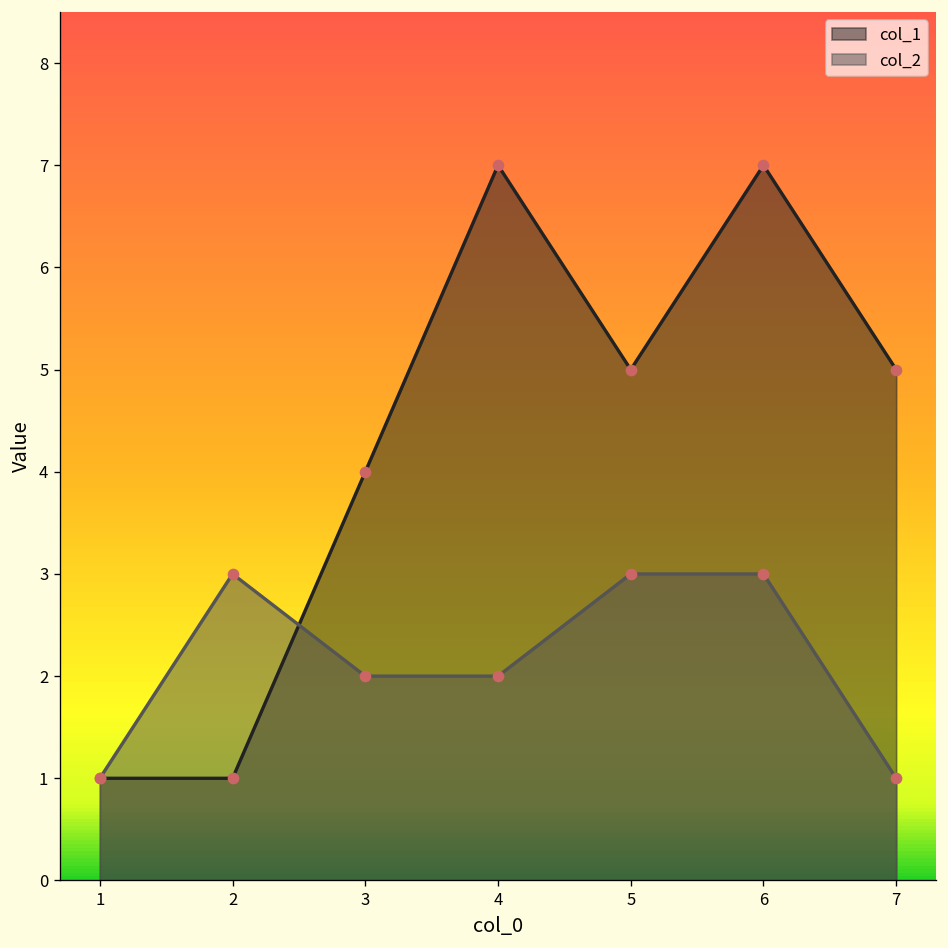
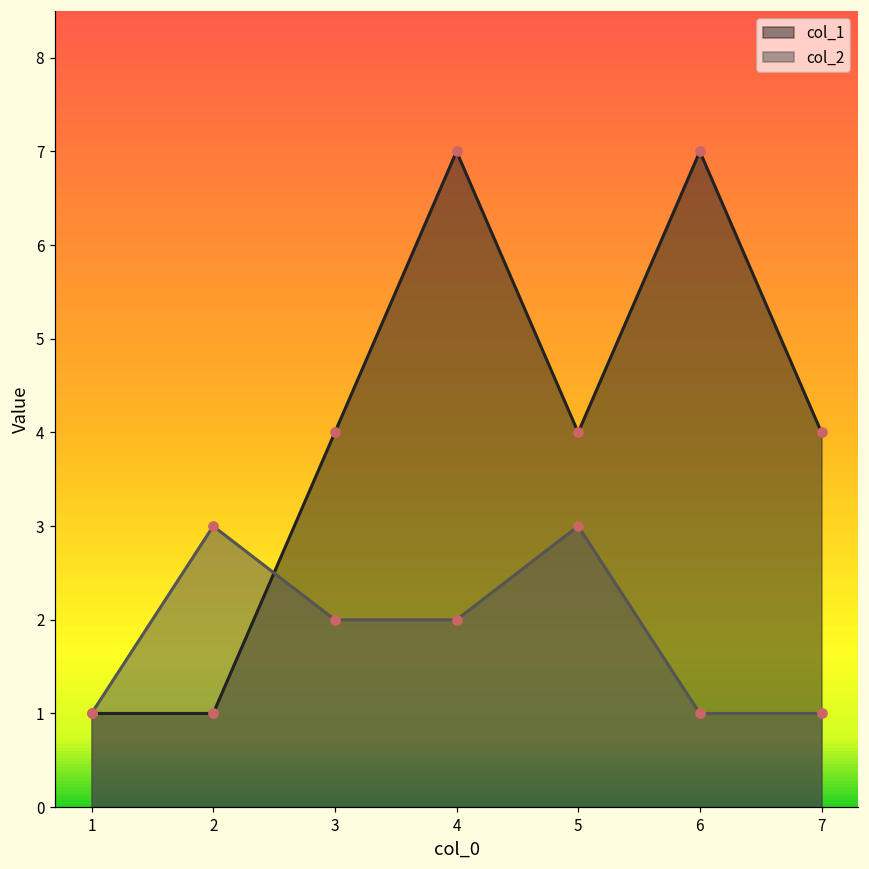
col_1, 5: 5 -> 4
col_2, 6: 3 -> 1
col_1, 7: 5 -> 4
